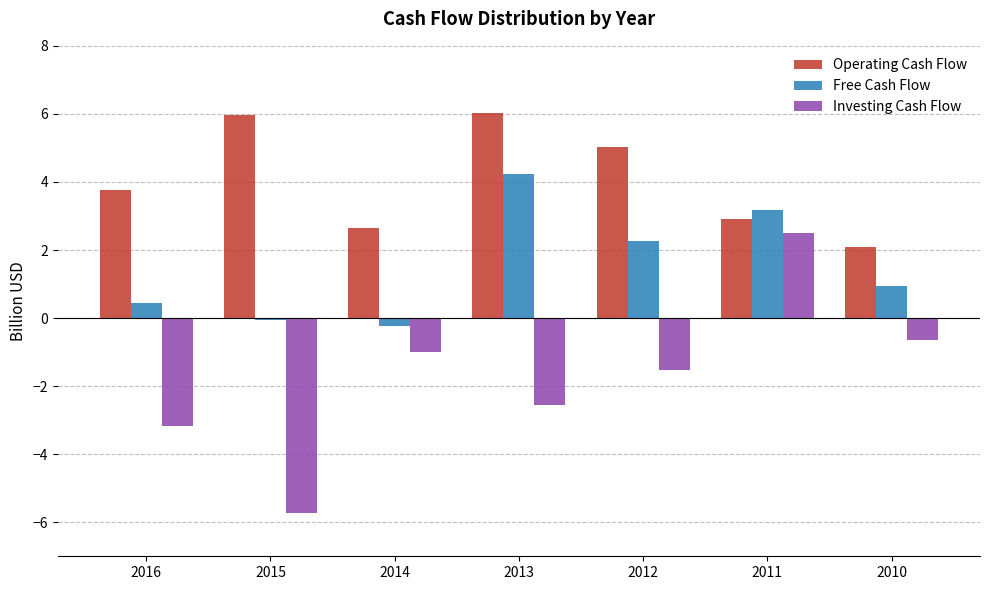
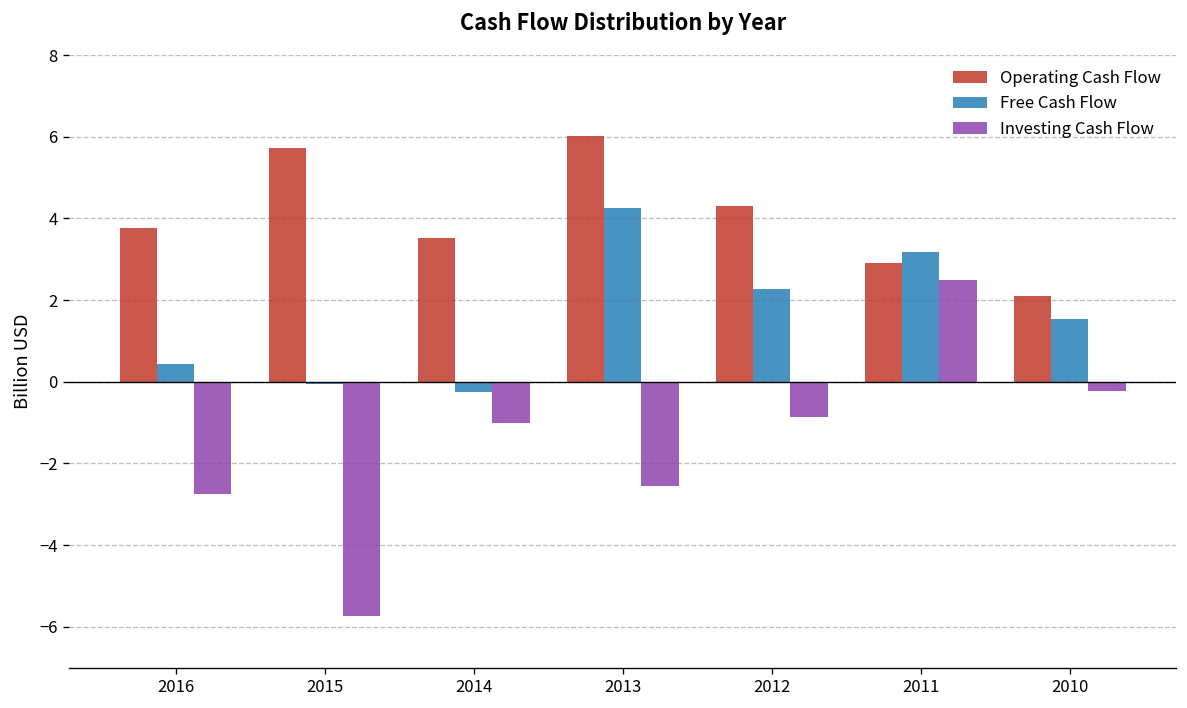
Investing Cash Flow, 2016: -3.2 -> -2.8
Operating Cash Flow, 2015: 6.0 -> 5.7
Operating Cash Flow, 2014: 2.6 -> 3.5
Operating Cash Flow, 2012: 5.0 -> 4.3
Investing Cash Flow, 2012: -1.5 -> -0.9
Free Cash Flow, 2010: 0.9 -> 1.5
Investing Cash Flow, 2010: -0.7 -> -0.2
